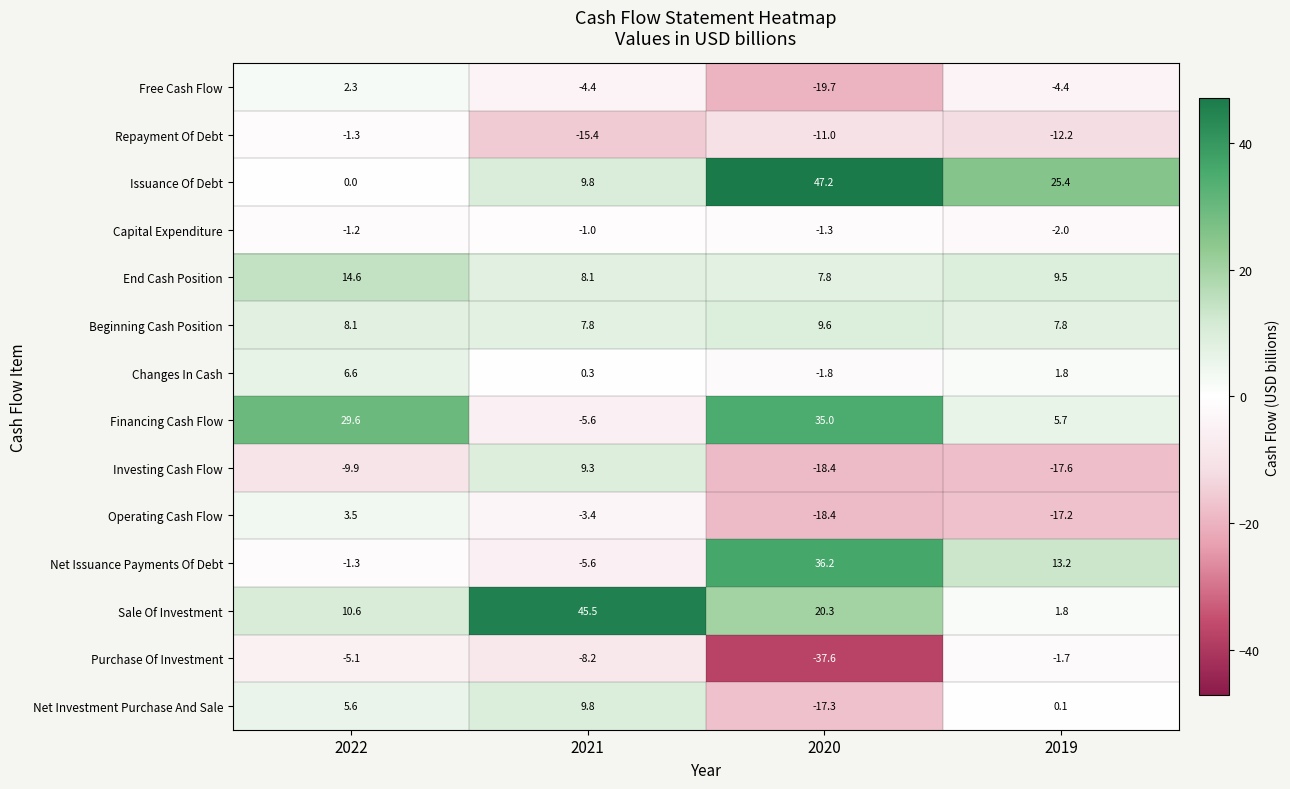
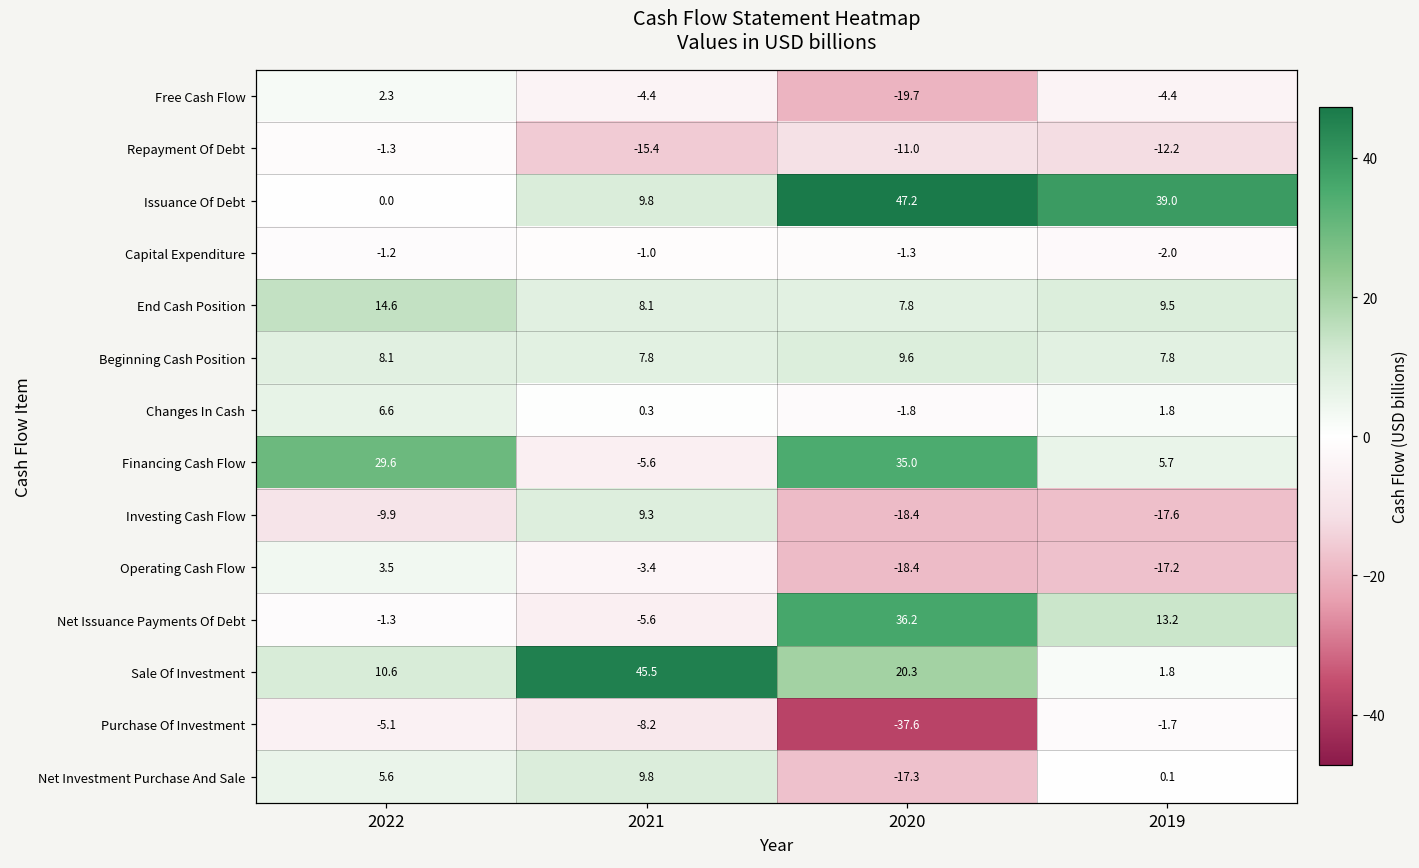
Issuance Of Debt, 2019: 25.4 -> 39.0
